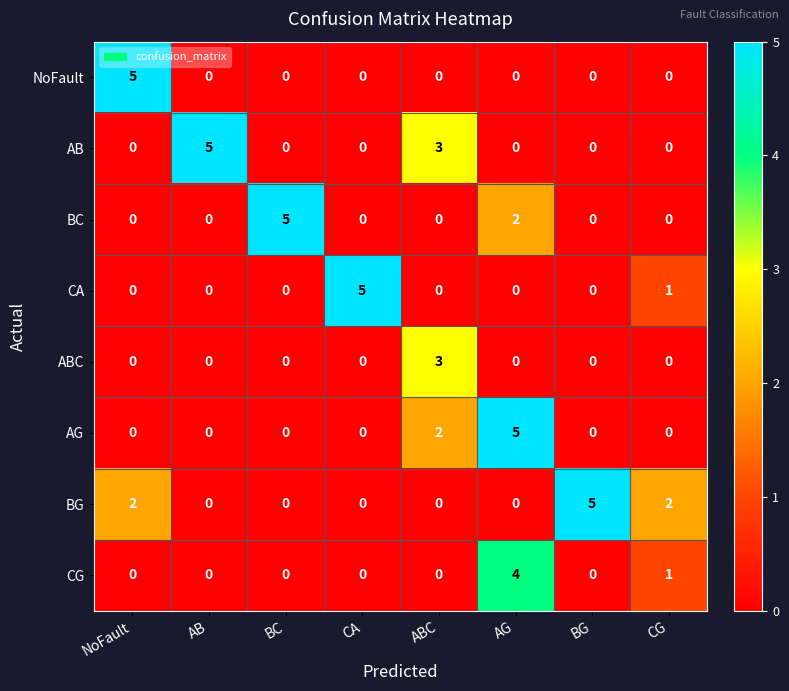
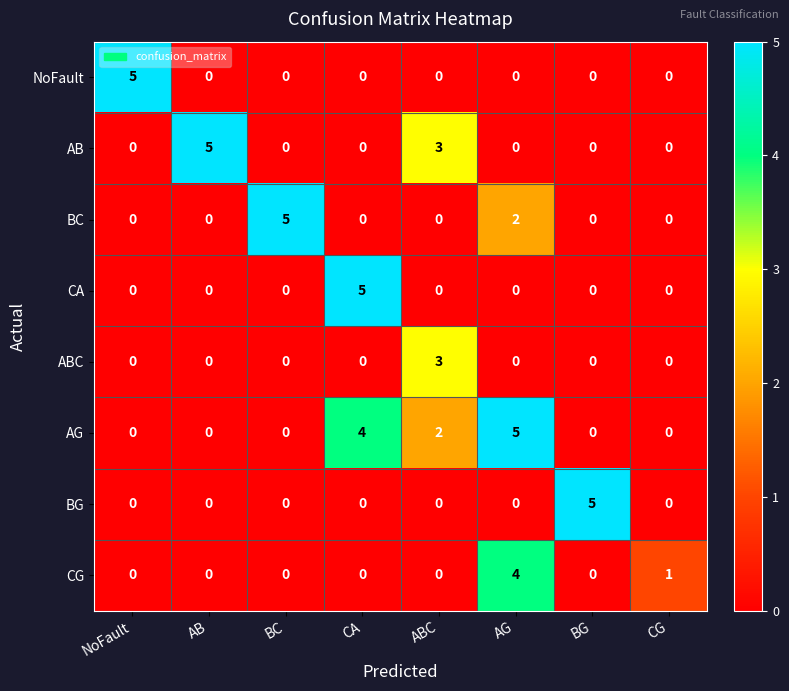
CA, CG: 1 -> 0
AG, CA: 0 -> 4
BG, NoFault: 2 -> 0
BG, CG: 2 -> 0
